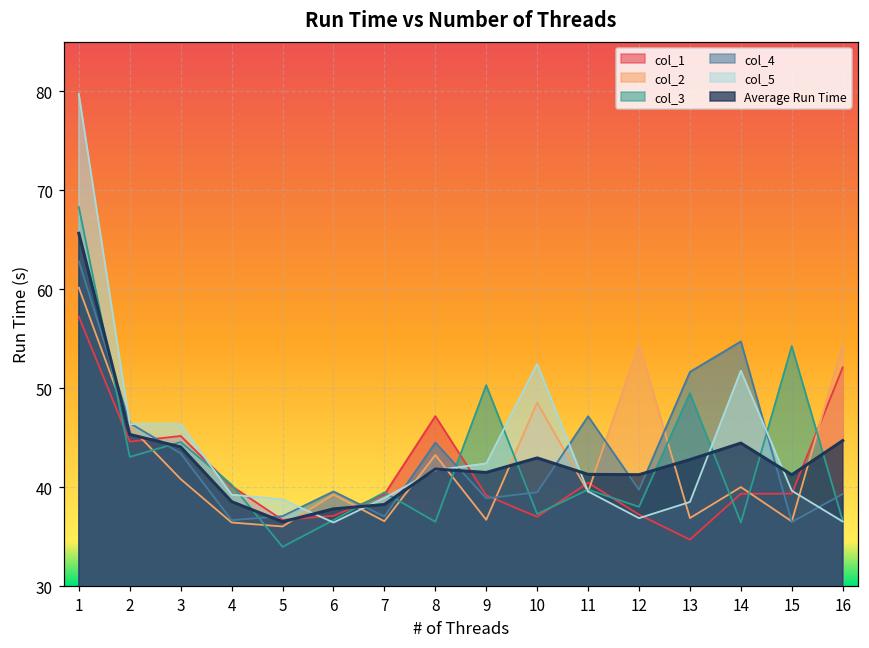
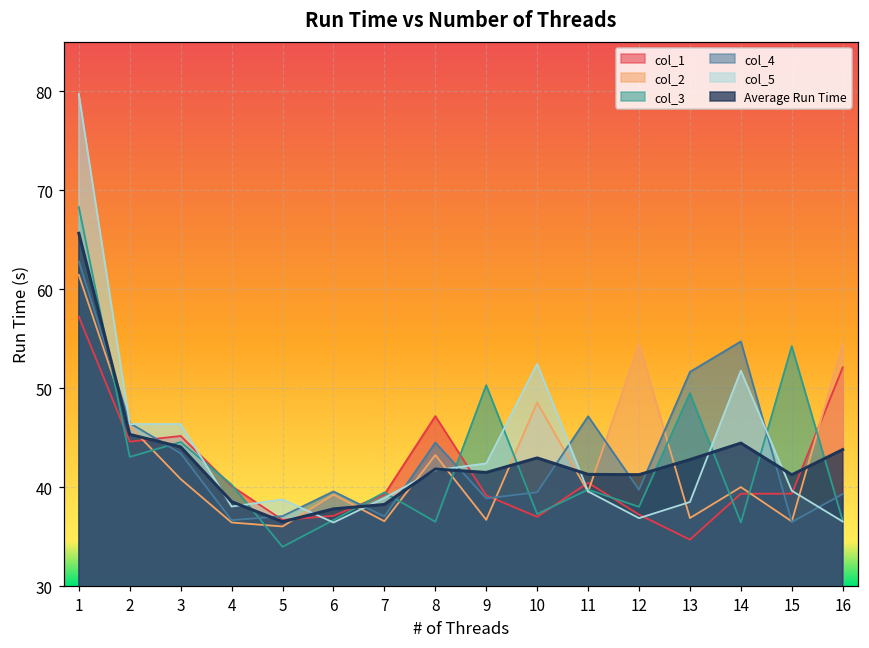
col_2, 1: 60 -> 61
col_5, 4: 39 -> 38
Average Run Time, 16: 45 -> 44
